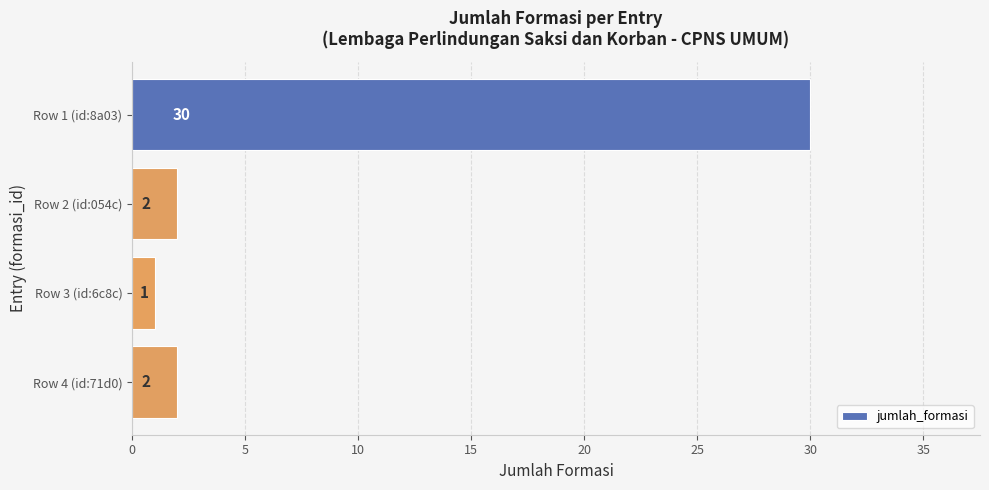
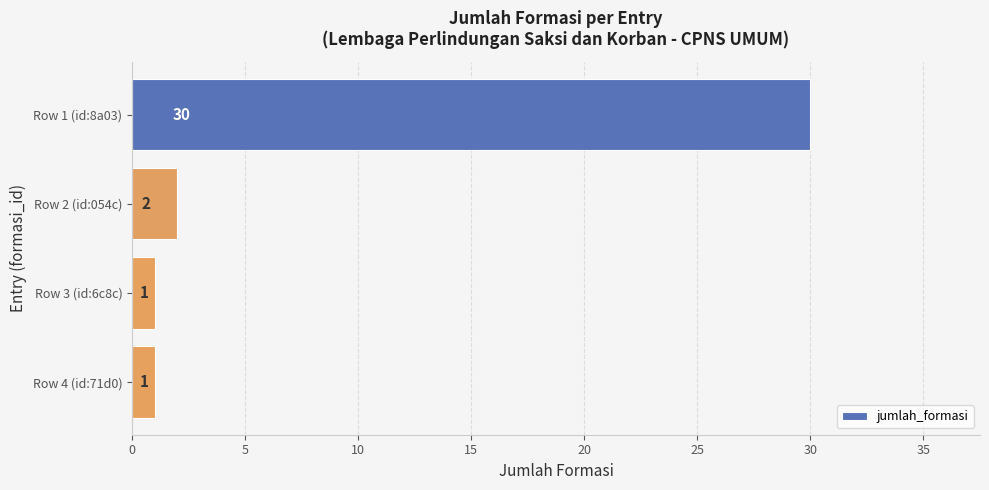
Row 4 (id:71d0): 2 -> 1
